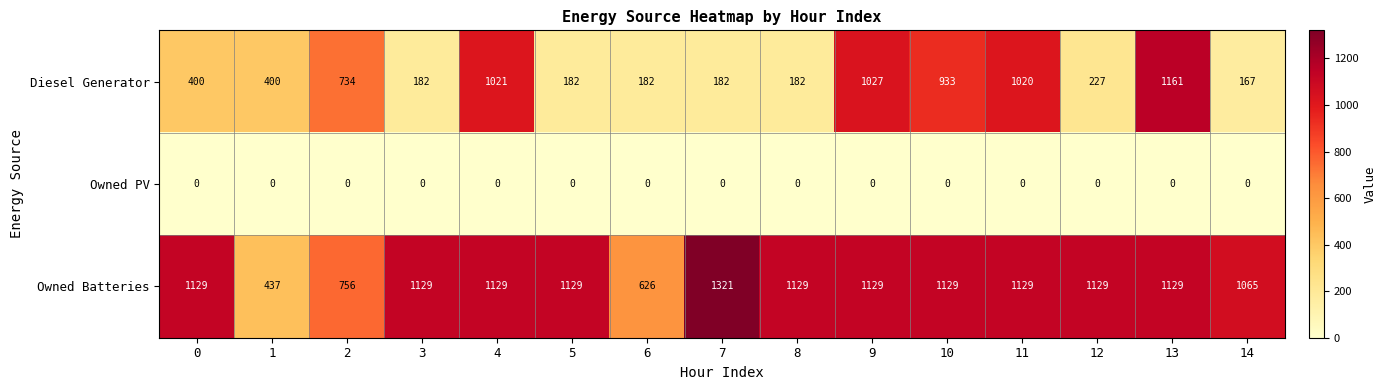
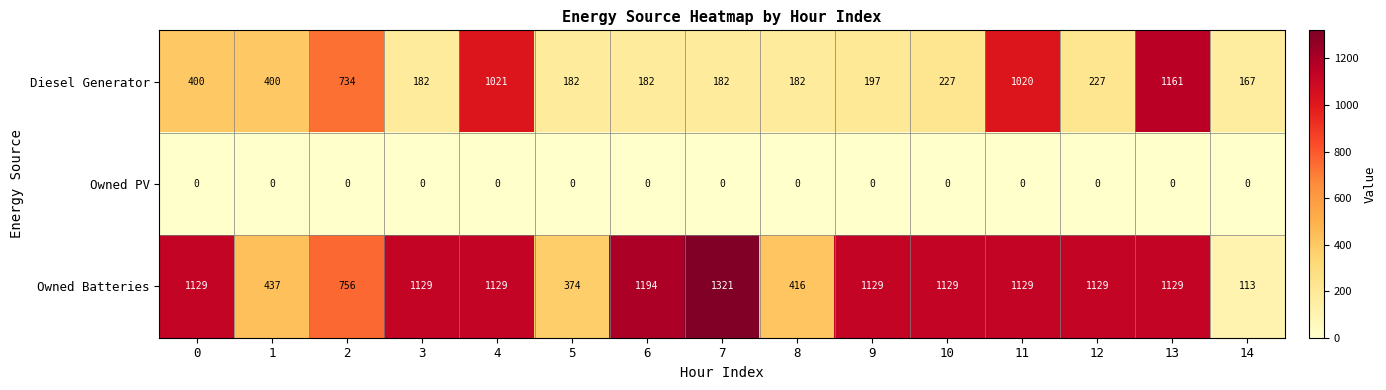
Diesel Generator, 9: 1027 -> 197
Diesel Generator, 10: 933 -> 227
Owned Batteries, 5: 1129 -> 374
Owned Batteries, 6: 626 -> 1194
Owned Batteries, 8: 1129 -> 416
Owned Batteries, 14: 1065 -> 113
